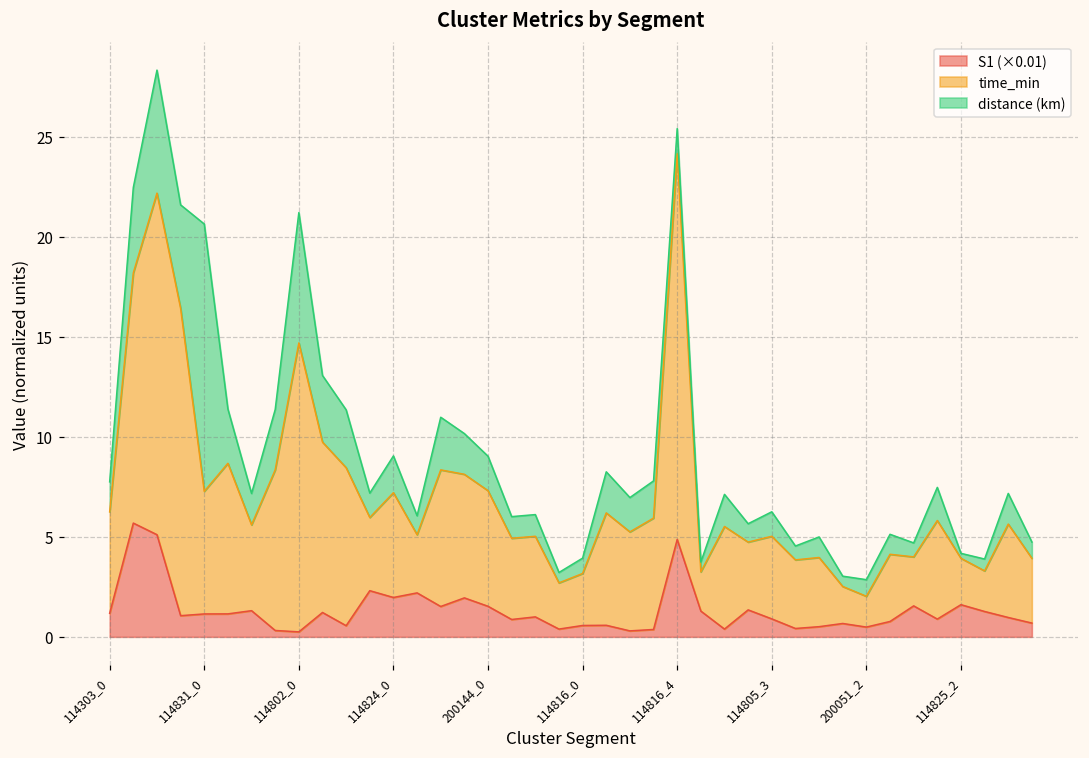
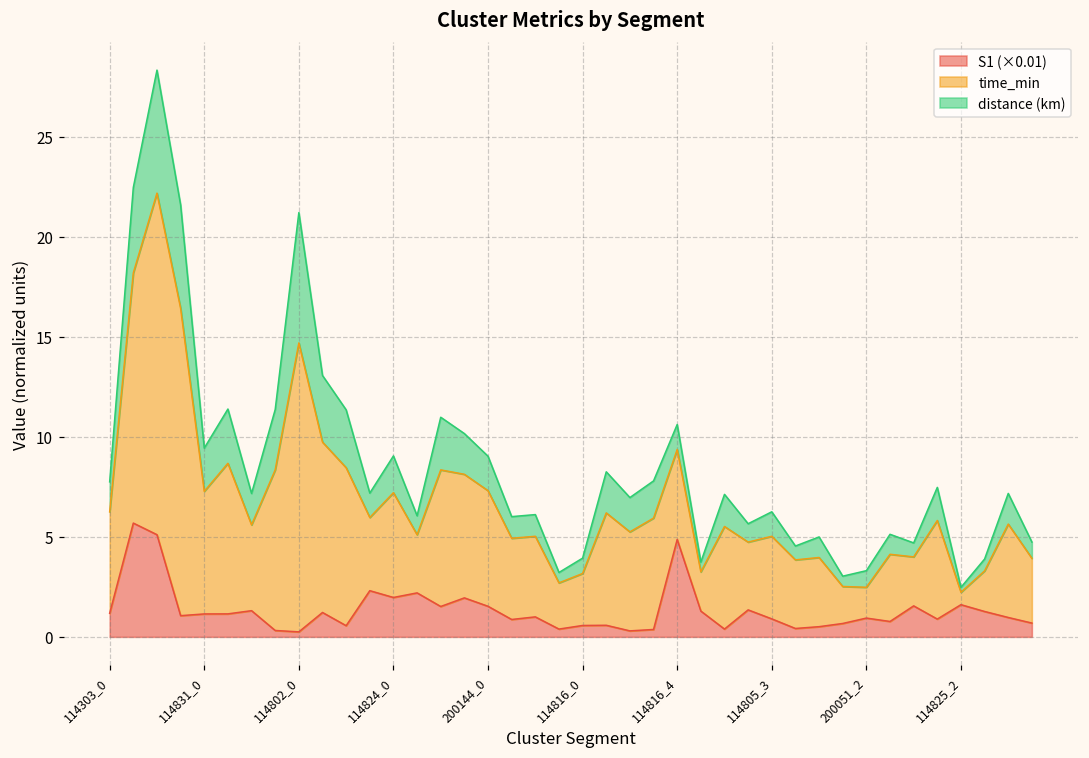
distance (km), 114831_0: 13.4 -> 2.2
time_min, 114816_4: 19.3 -> 4.5
S1 (×0.01), 200051_2: 0.5 -> 0.9
time_min, 114825_2: 2.3 -> 0.6
